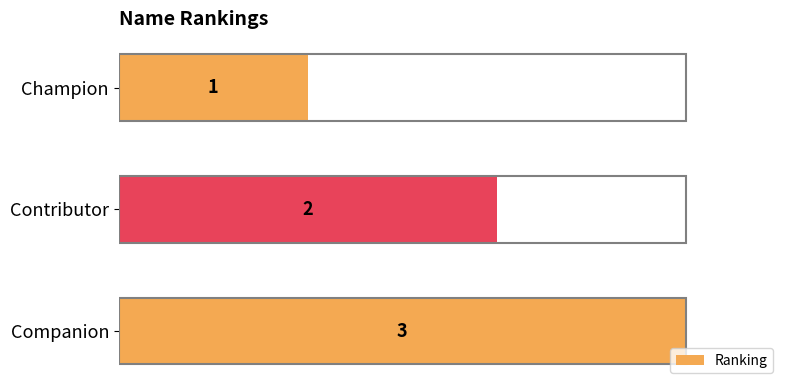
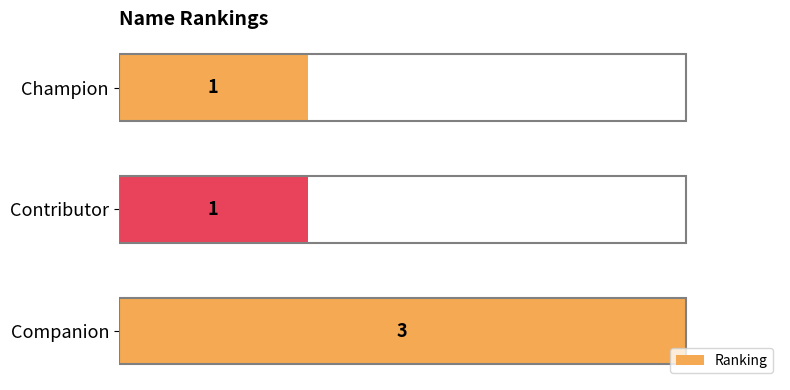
Contributor: 2 -> 1
